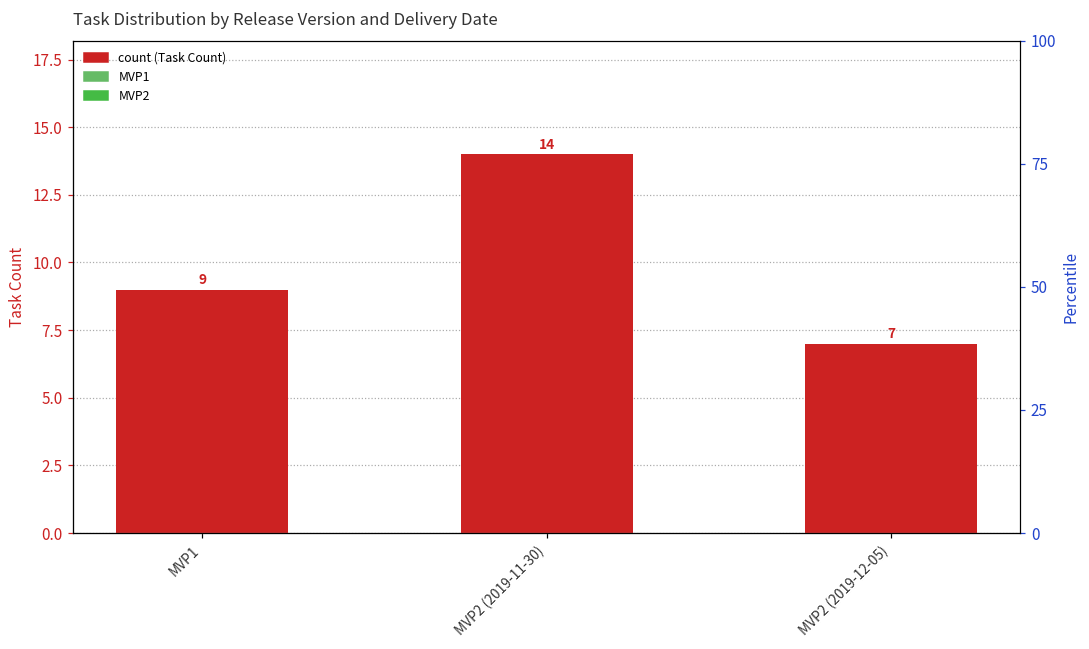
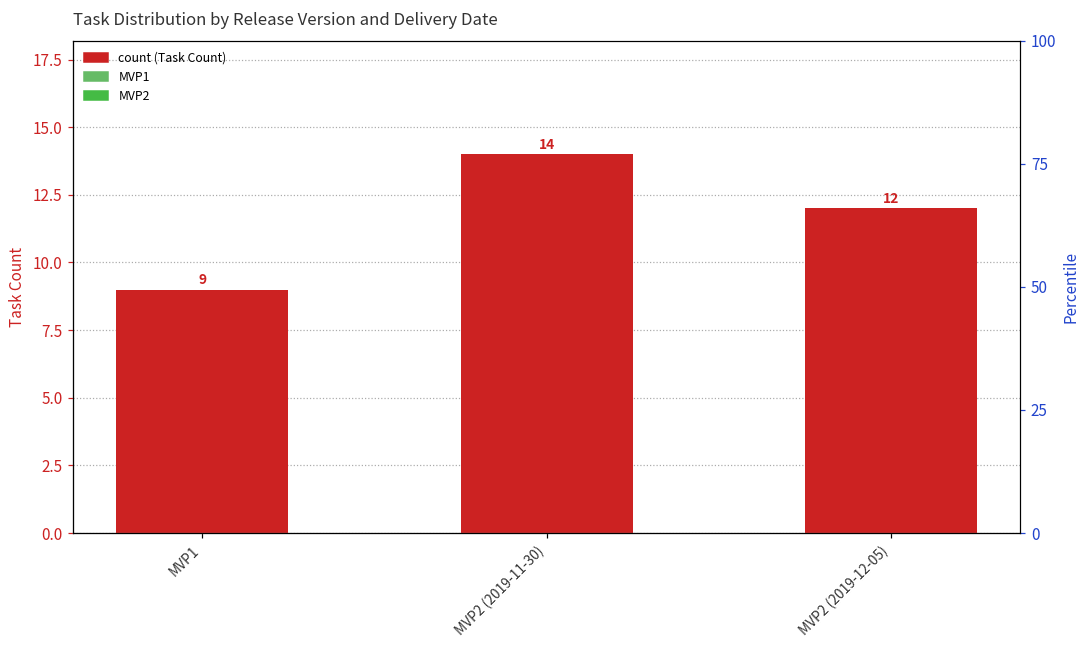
MVP2 (2019-12-05): 7 -> 12
